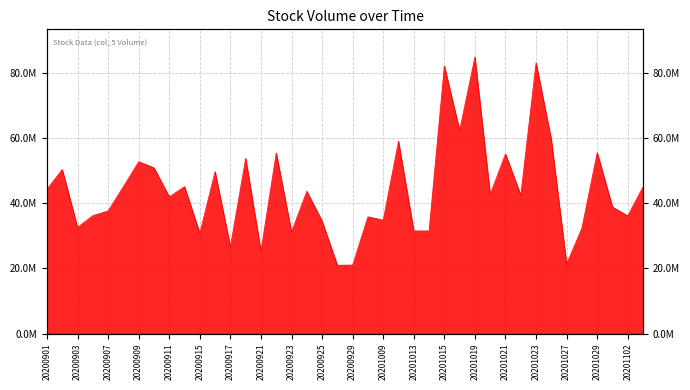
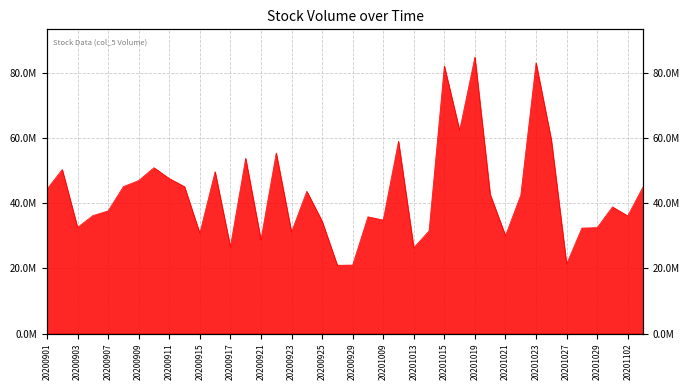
20200909: 53000000 -> 47000000
20200911: 42000000 -> 48000000
20200921: 25000000 -> 29000000
20201013: 31000000 -> 26000000
20201021: 55000000 -> 30000000
20201029: 56000000 -> 32000000
